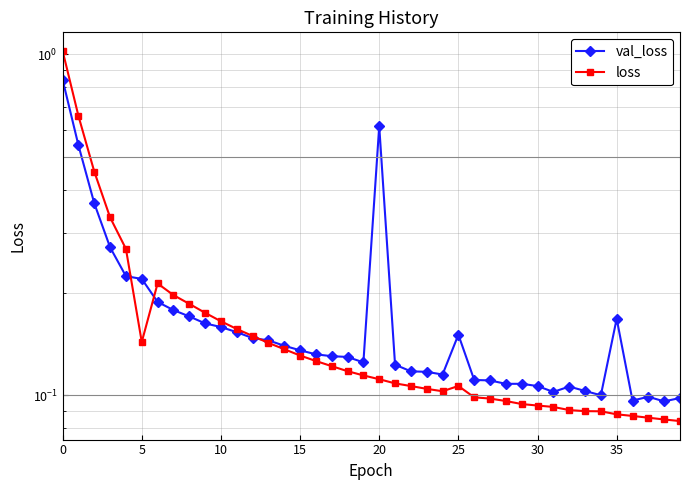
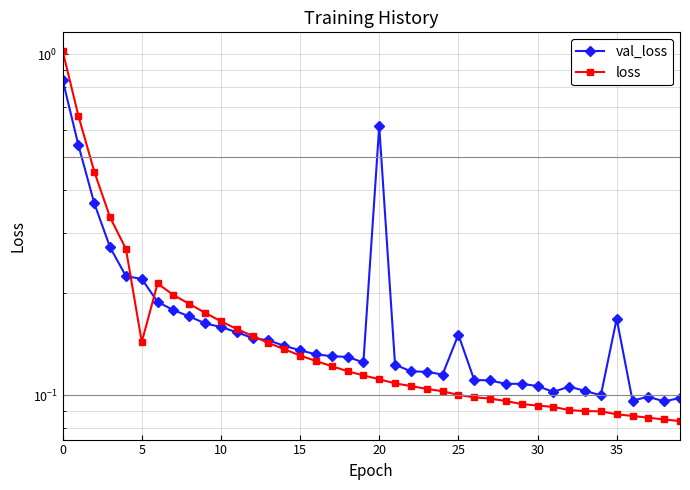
loss, 25: 0.106 -> 0.100
